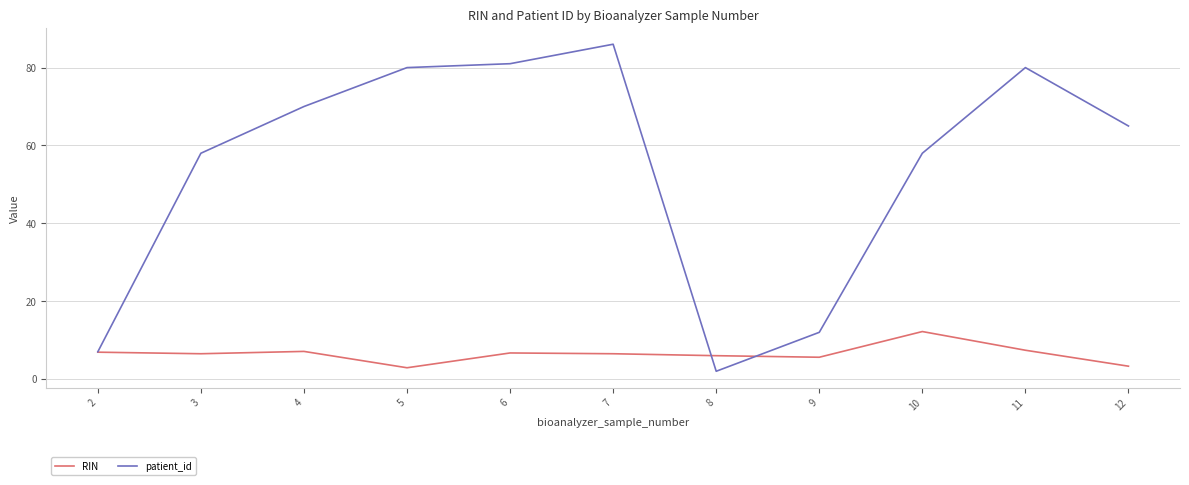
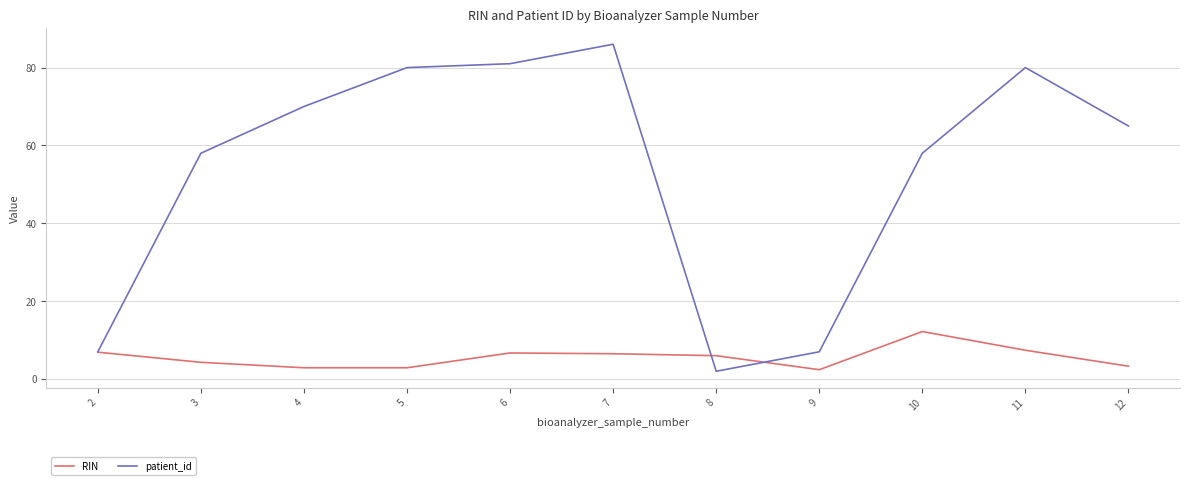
RIN, 3: 7 -> 4
RIN, 4: 7 -> 3
RIN, 9: 6 -> 2
patient_id, 9: 12 -> 7
